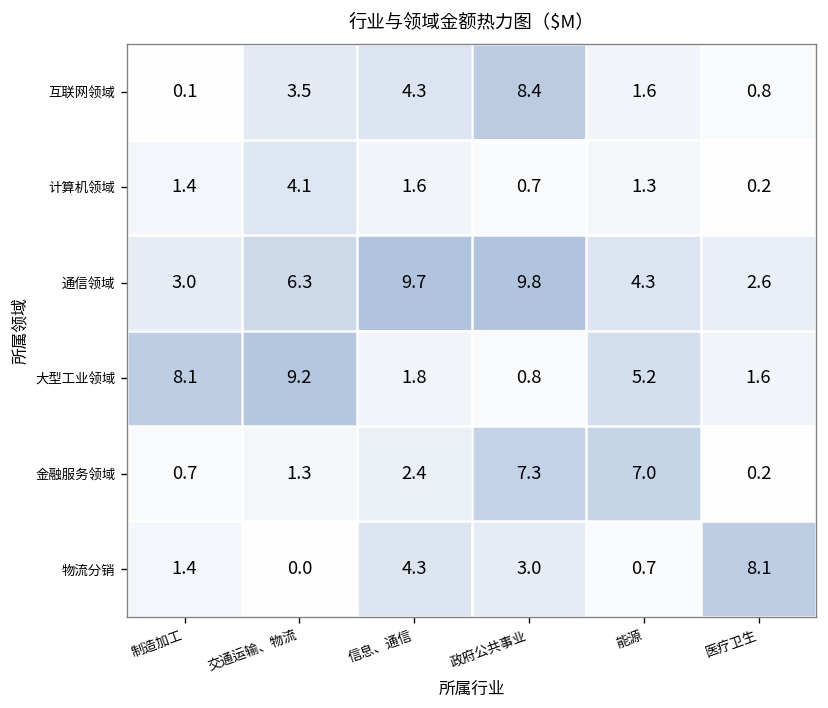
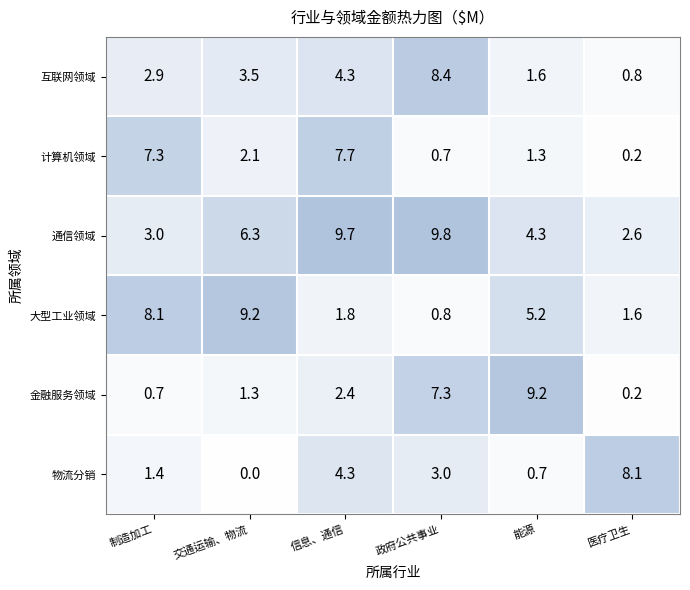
互联网领域, 制造加工: 0.1 -> 2.9
计算机领域, 制造加工: 1.4 -> 7.3
计算机领域, 交通运输、物流: 4.1 -> 2.1
计算机领域, 信息、通信: 1.6 -> 7.7
金融服务领域, 能源: 7.0 -> 9.2
